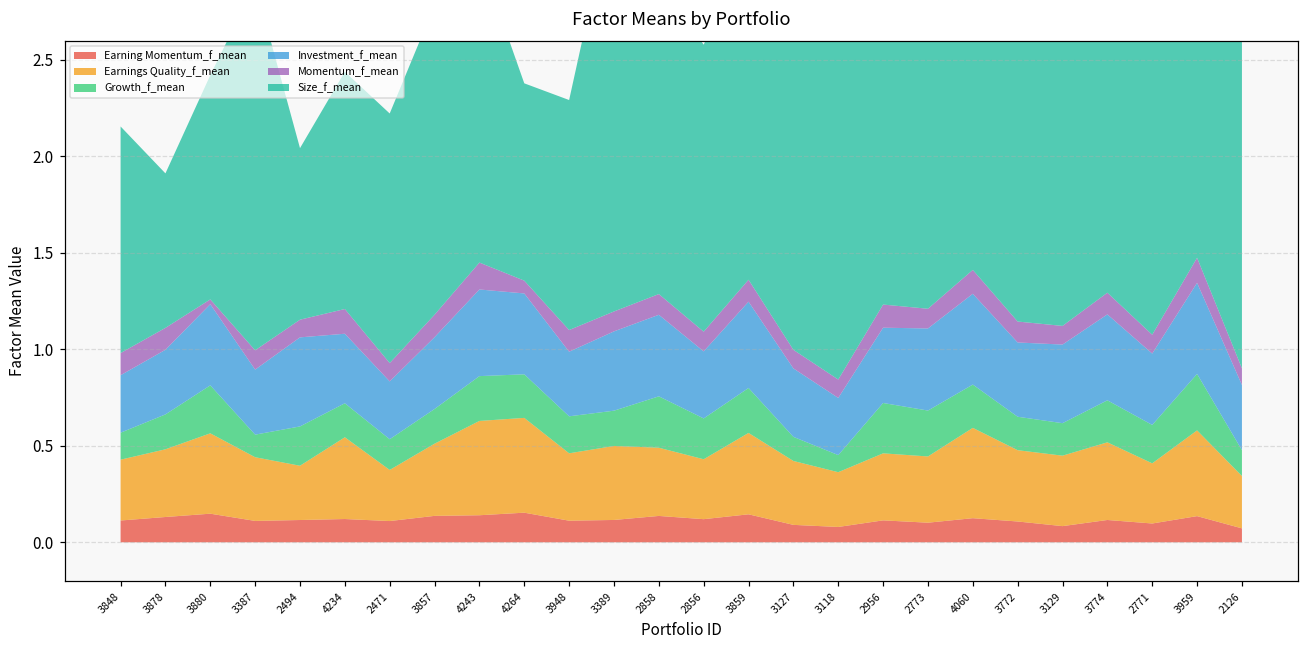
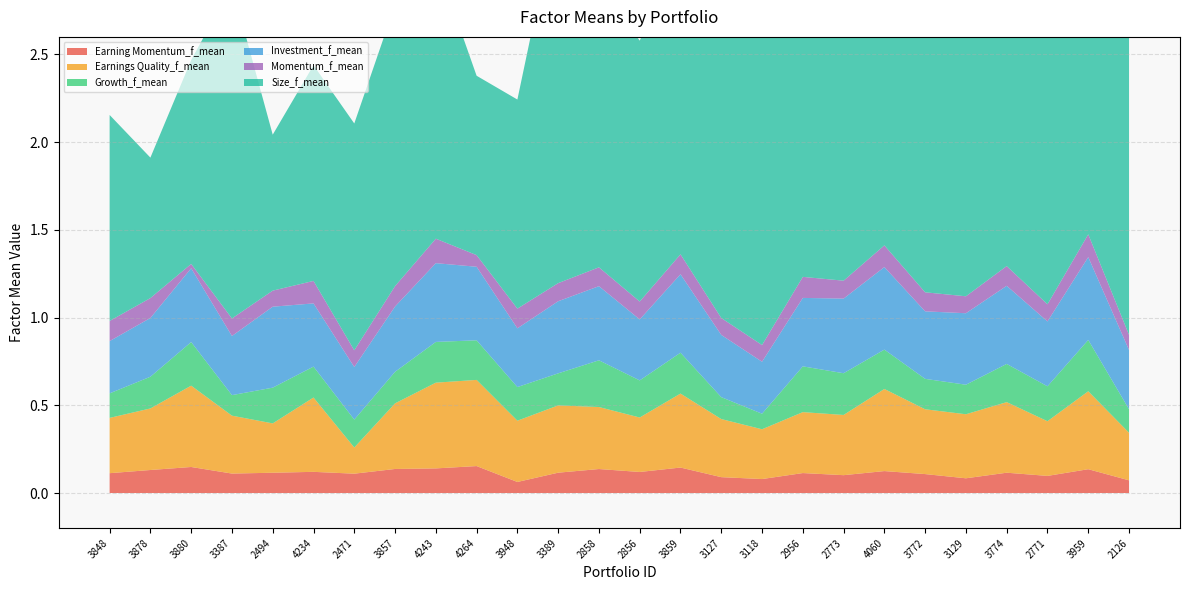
Earnings Quality_f_mean, 3880: 0.42 -> 0.46
Earnings Quality_f_mean, 2471: 0.26 -> 0.15
Earning Momentum_f_mean, 3948: 0.11 -> 0.06
